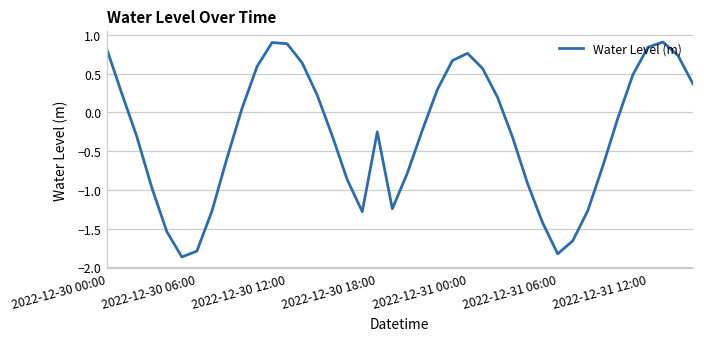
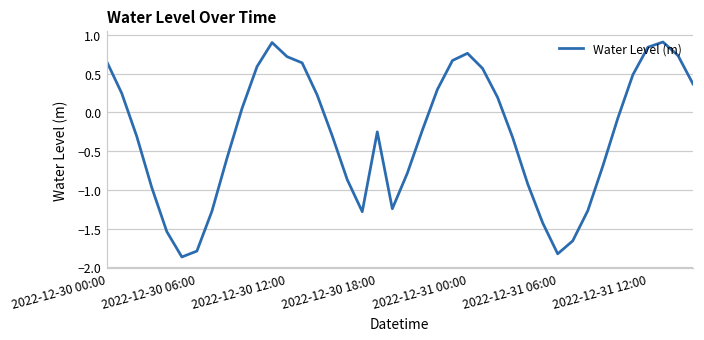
2022-12-30 00:00: 0.8 -> 0.7
2022-12-30 12:00: 0.9 -> 0.7
